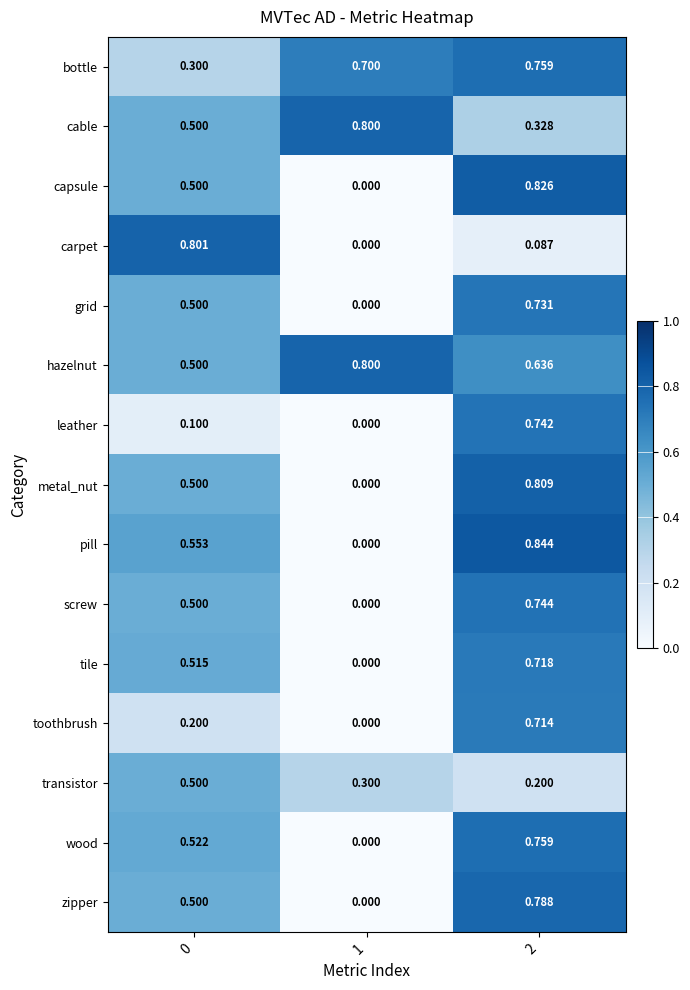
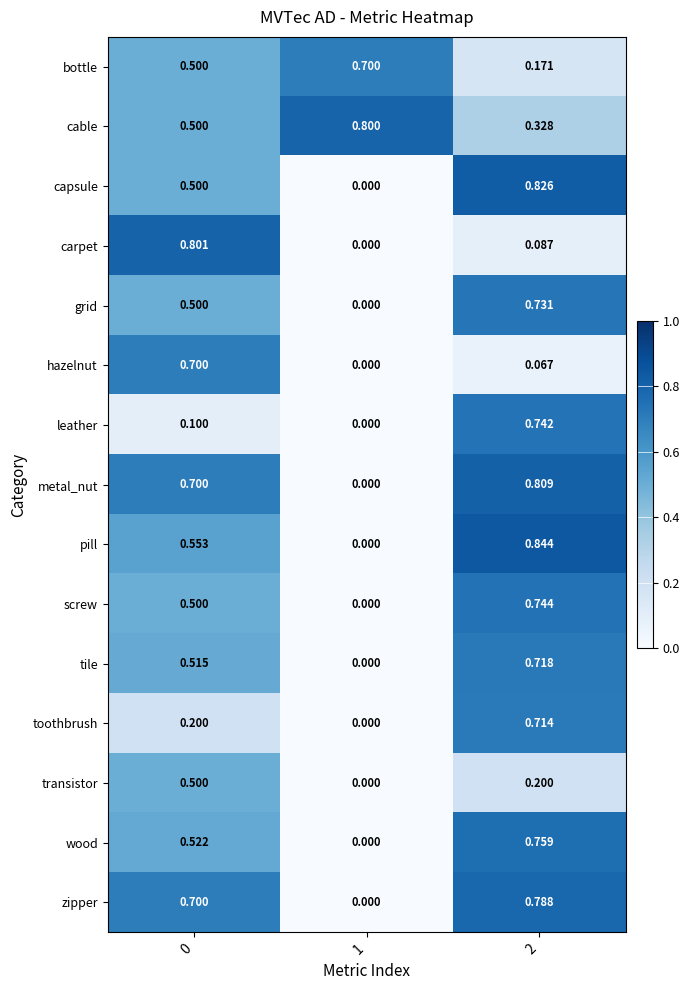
bottle, 0: 0.300 -> 0.500
bottle, 2: 0.759 -> 0.171
hazelnut, 0: 0.500 -> 0.700
hazelnut, 1: 0.800 -> 0.000
hazelnut, 2: 0.636 -> 0.067
metal_nut, 0: 0.500 -> 0.700
transistor, 1: 0.300 -> 0.000
zipper, 0: 0.500 -> 0.700
